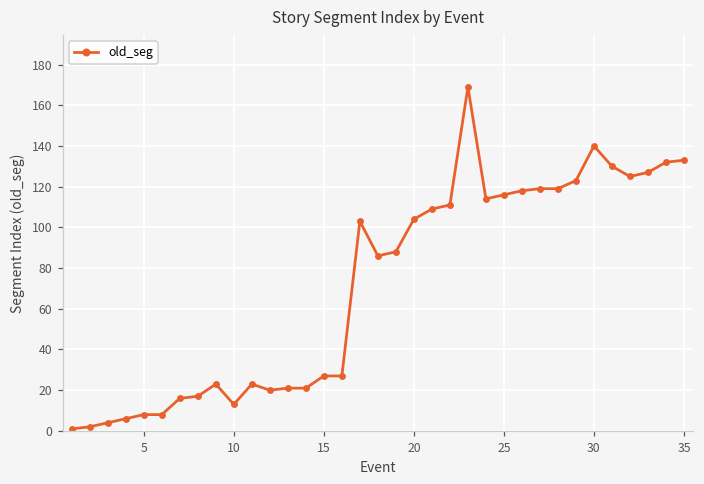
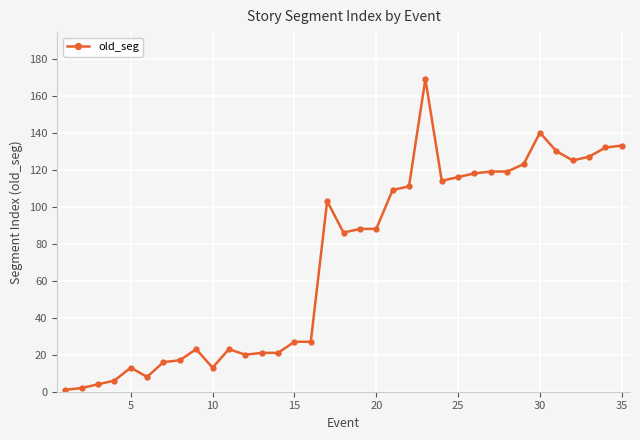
5: 8 -> 13
20: 104 -> 88
